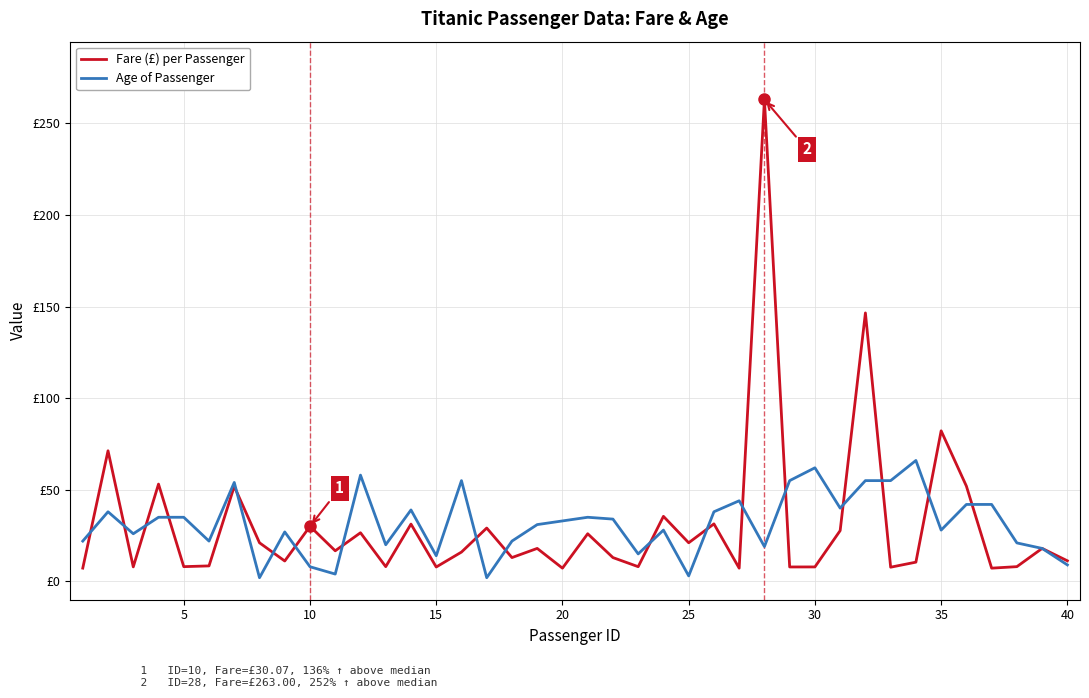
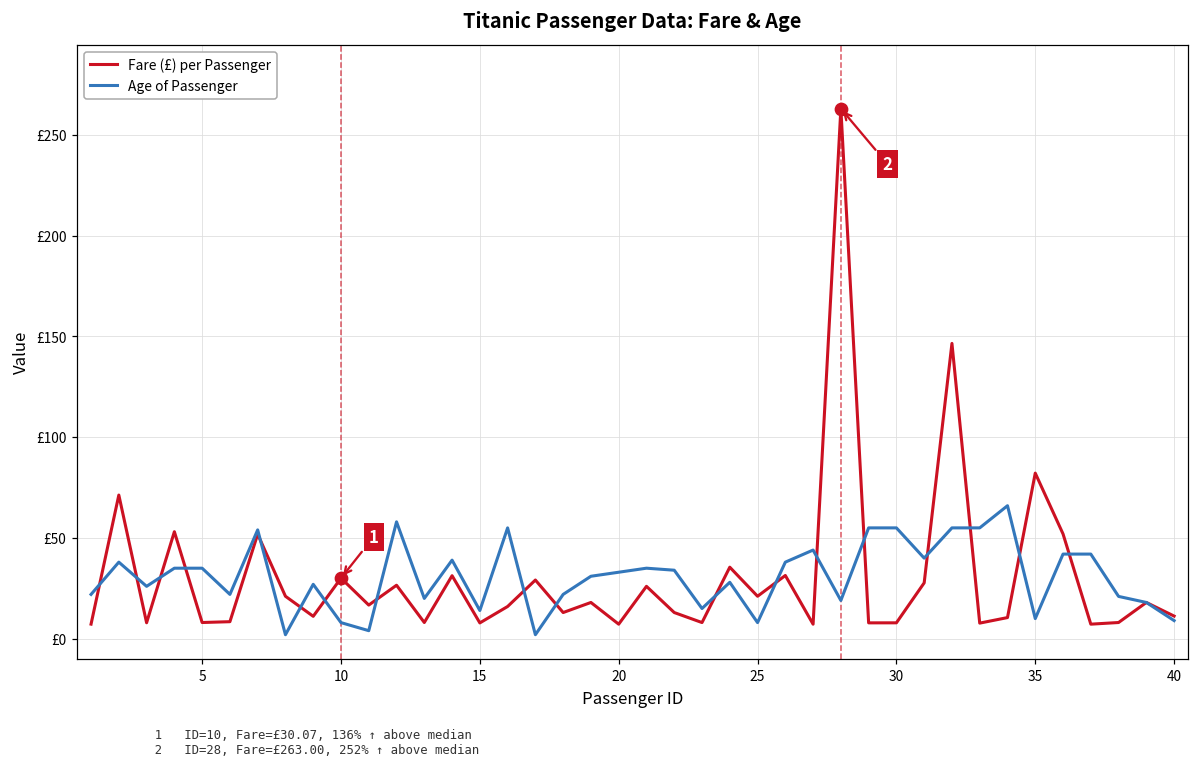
Age of Passenger, 25: £3 -> £8
Age of Passenger, 30: £62 -> £55
Age of Passenger, 35: £28 -> £10
